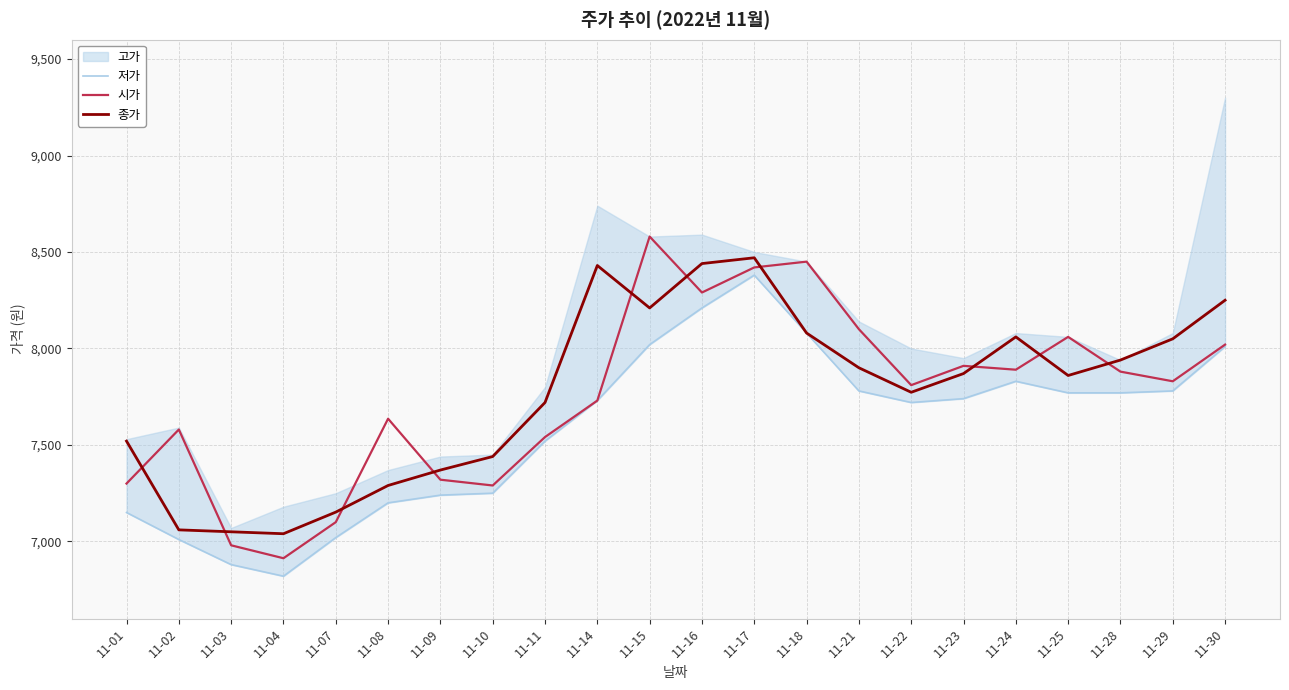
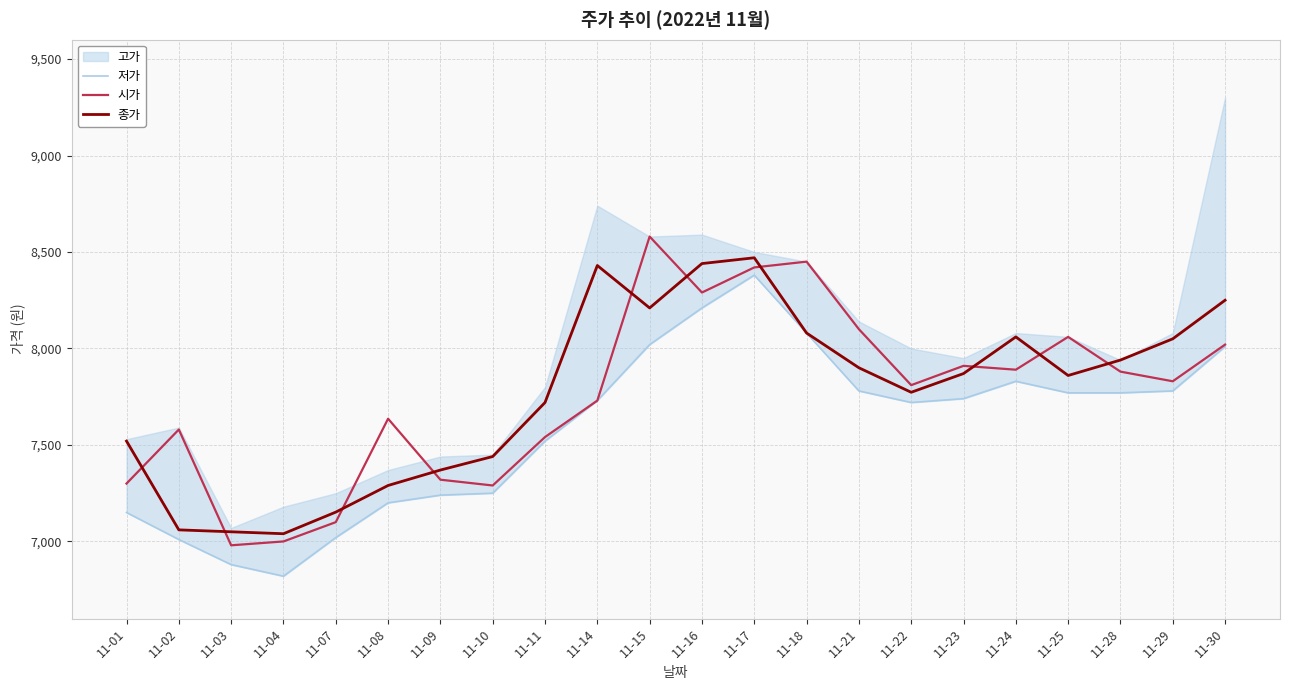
시가, 11-04: 6,910 -> 7,000
